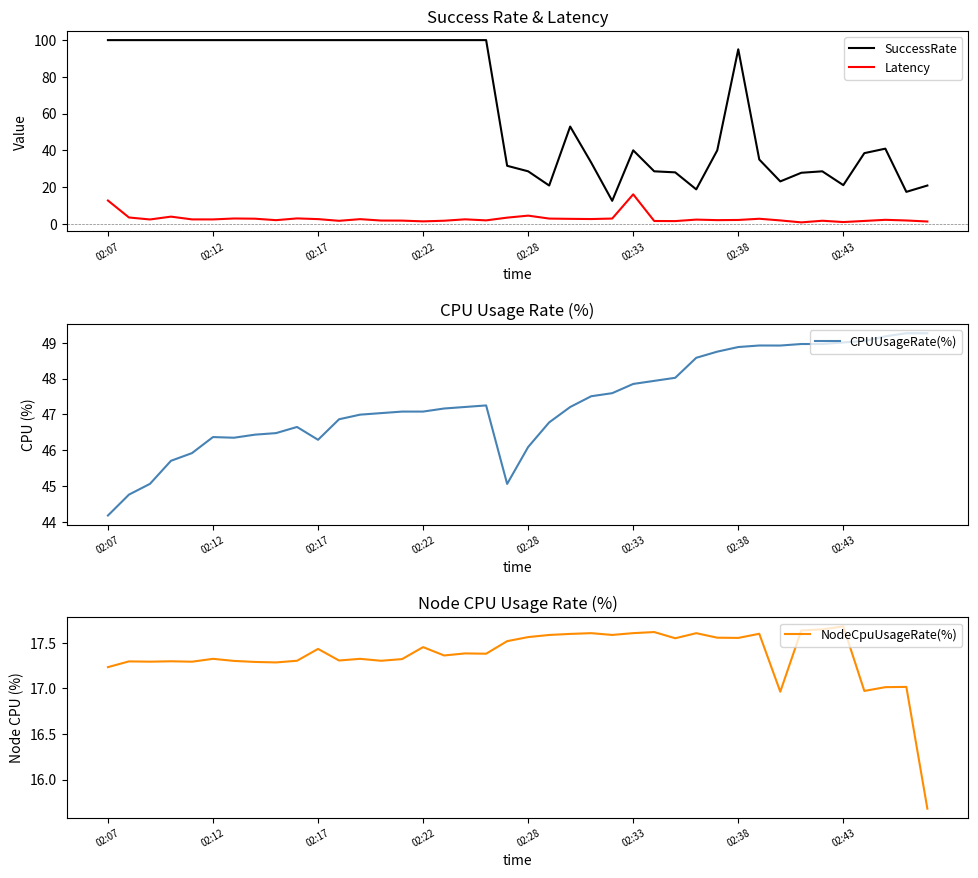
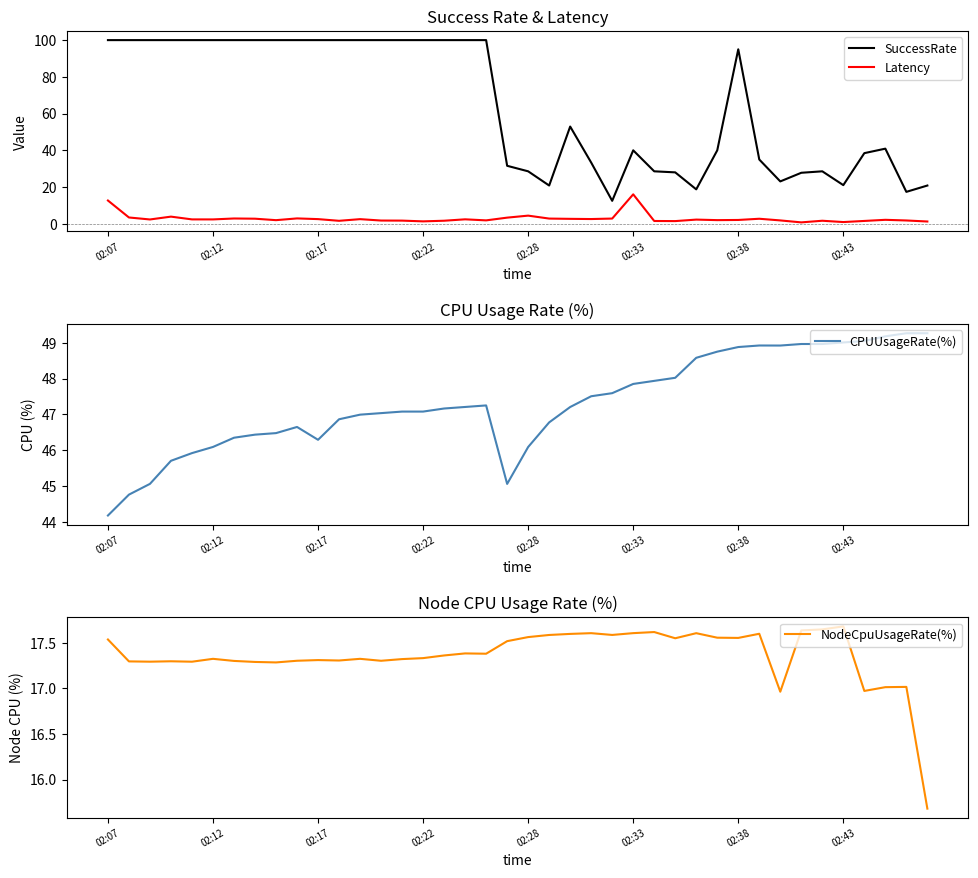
CPU Usage Rate (%), 02:12: 46.4 -> 46.1
Node CPU Usage Rate (%), 02:07: 17.2 -> 17.5
Node CPU Usage Rate (%), 02:17: 17.4 -> 17.3
Node CPU Usage Rate (%), 02:22: 17.5 -> 17.3
